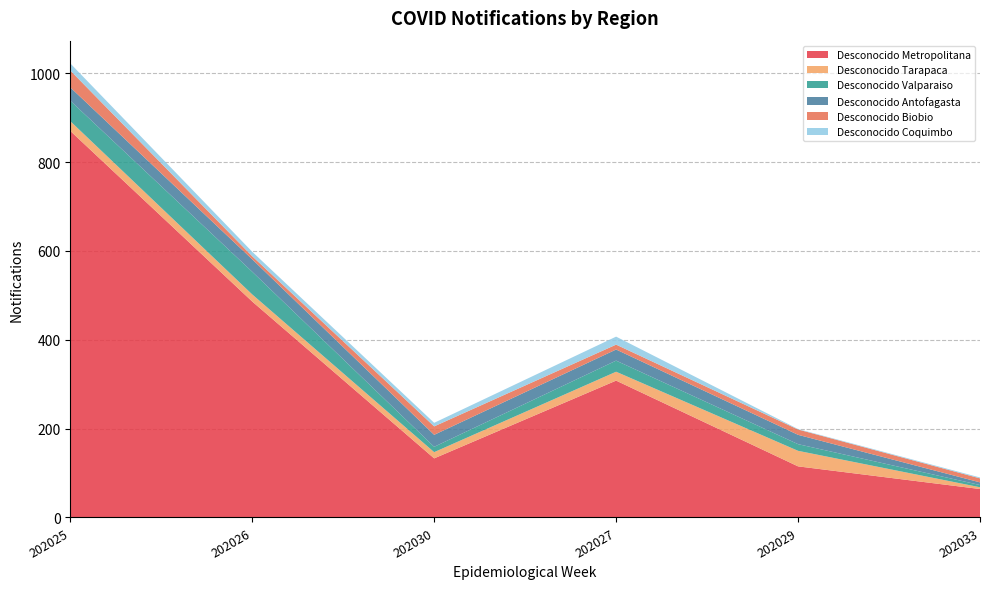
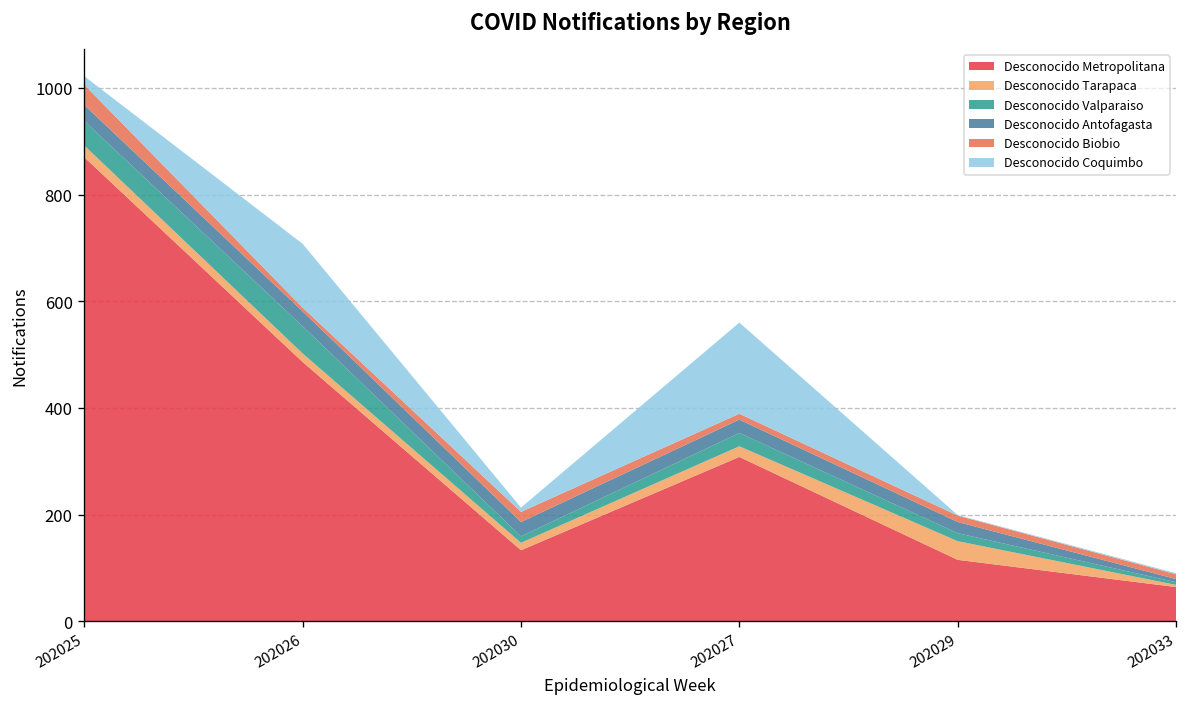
Desconocido Coquimbo, 202026: 10 -> 120
Desconocido Coquimbo, 202027: 20 -> 170
